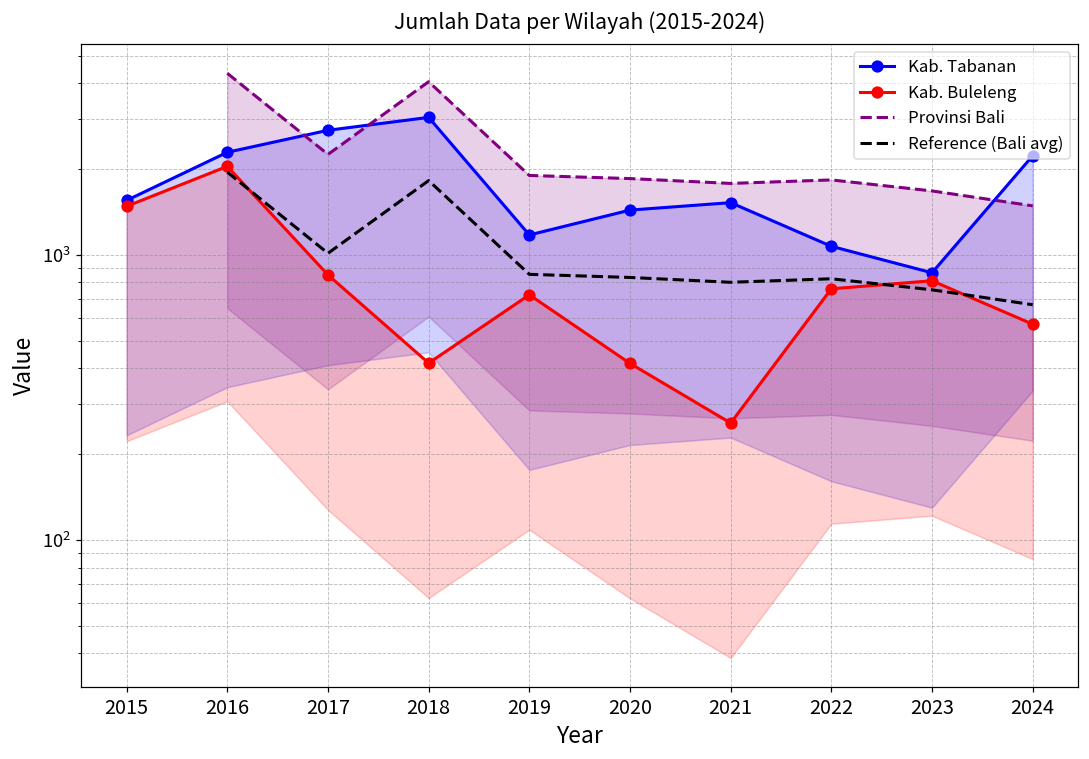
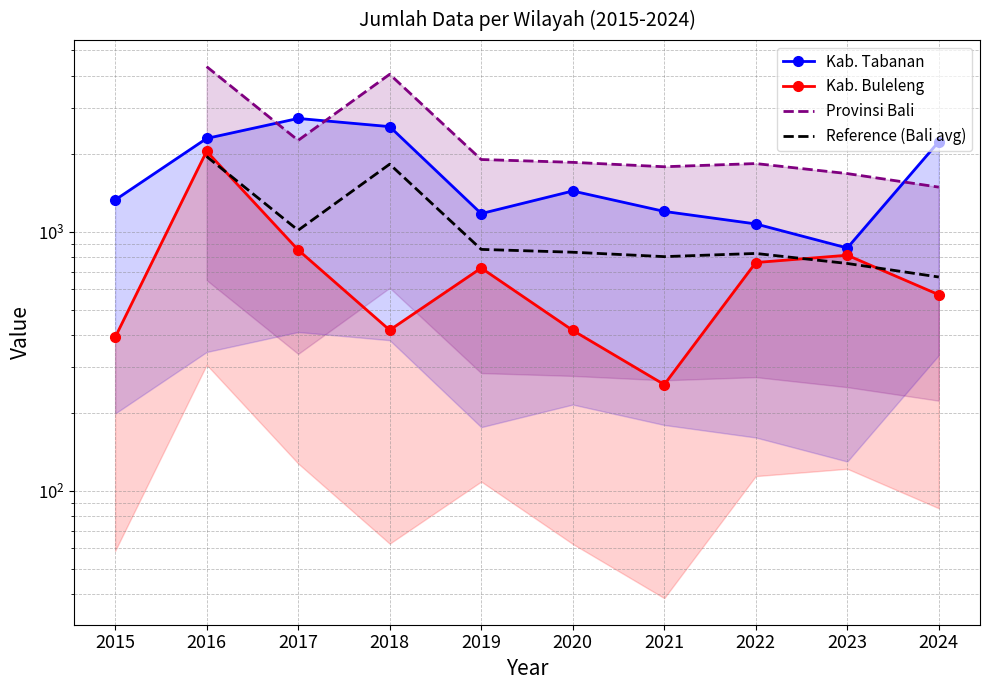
Kab. Tabanan, 2015: 1600 -> 1300
Kab. Buleleng, 2015: 1500 -> 390
Kab. Tabanan, 2018: 3000 -> 2500
Kab. Tabanan, 2021: 1500 -> 1200
